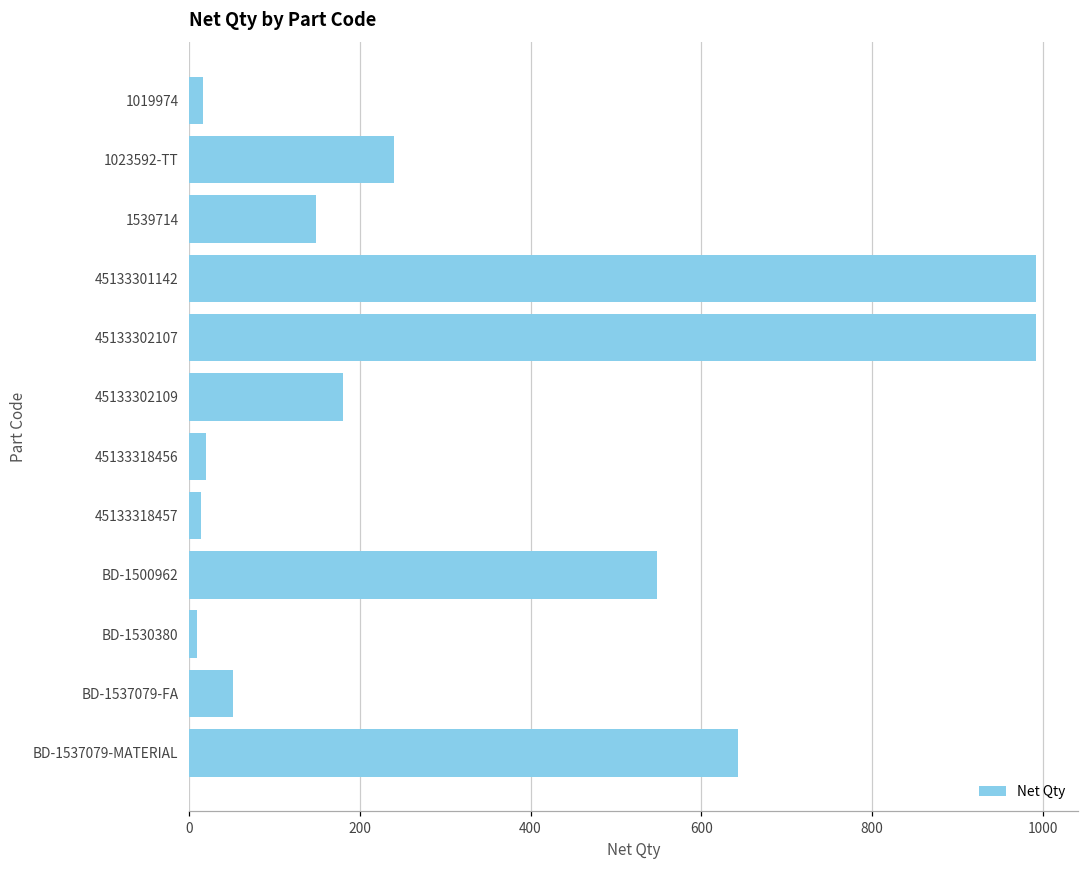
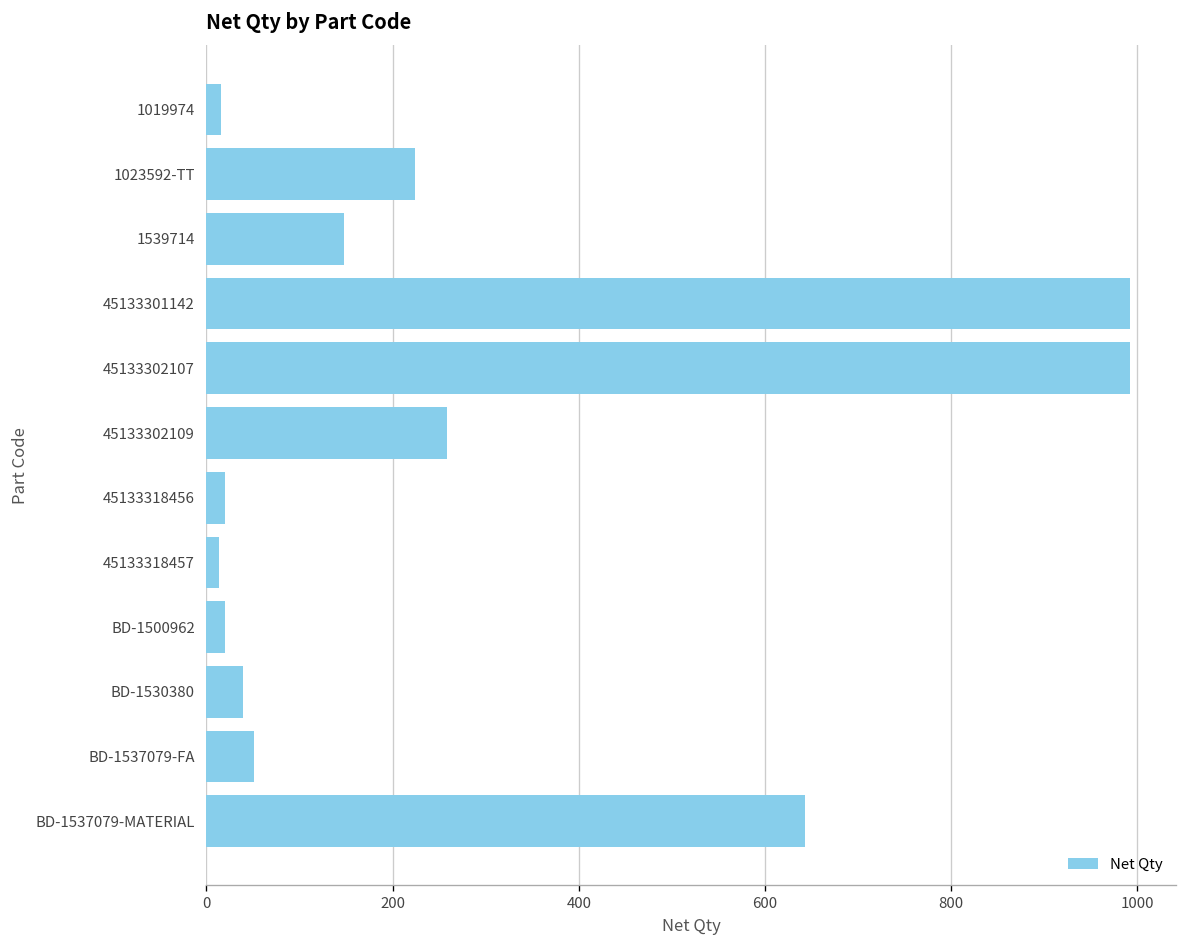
1023592-TT: 240 -> 220
45133302109: 180 -> 260
BD-1500962: 550 -> 20
BD-1530380: 10 -> 40
